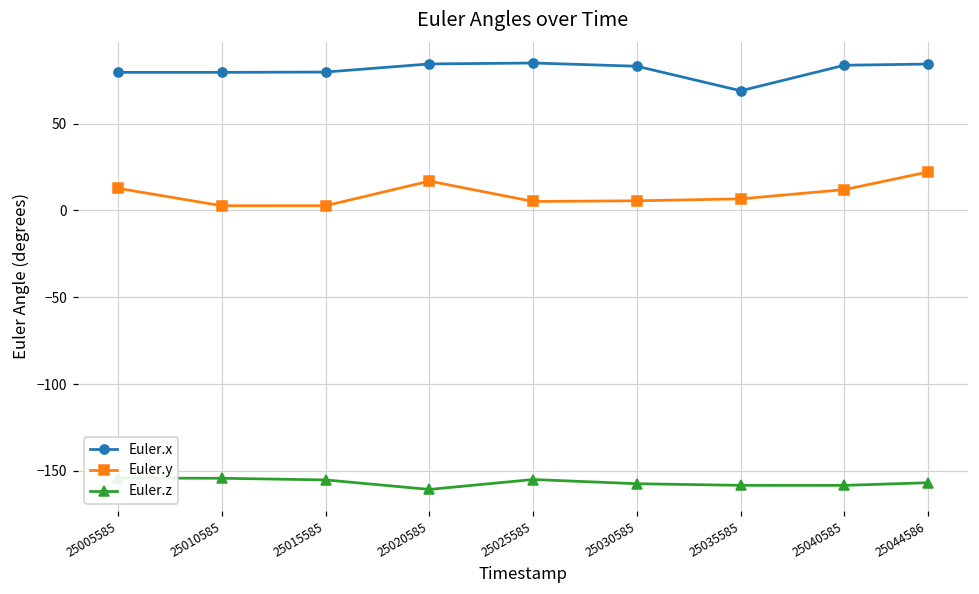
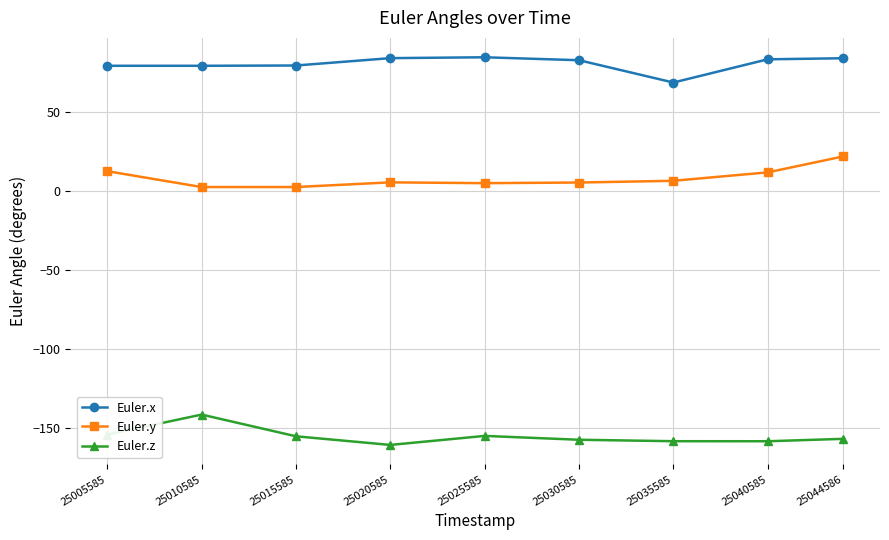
Euler.z, 25010585: -154 -> -141
Euler.y, 25020585: 17 -> 6
